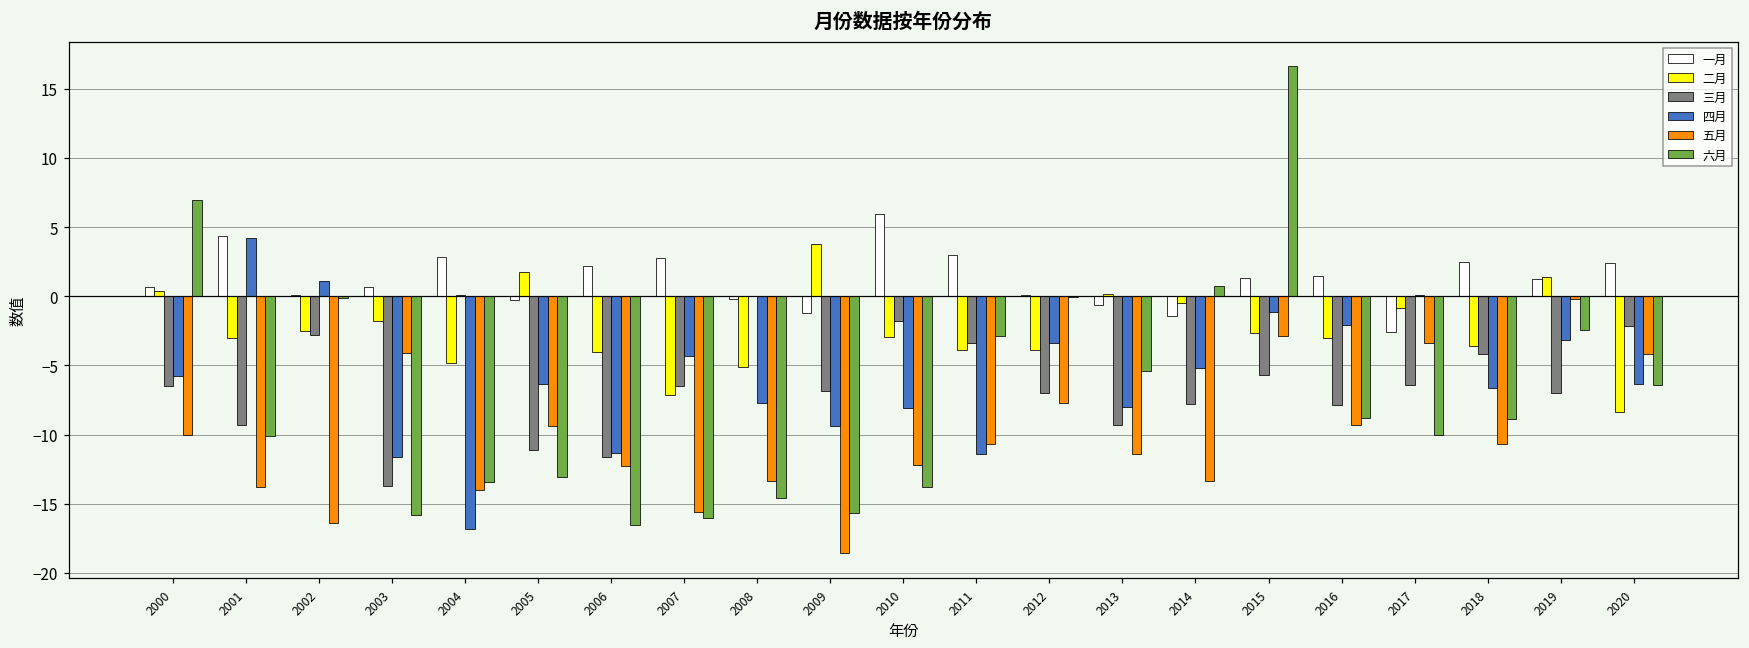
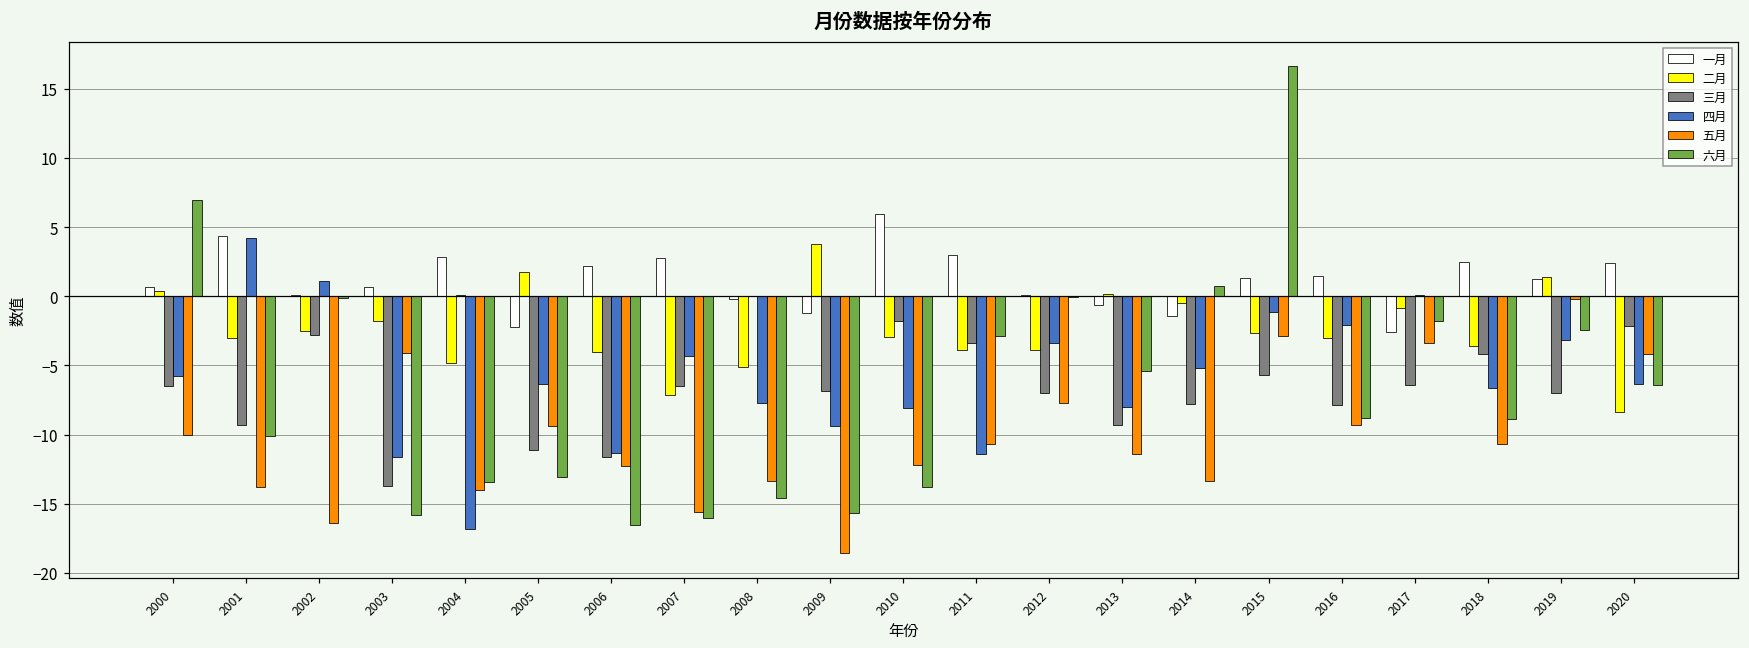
一月, 2005: -0.3 -> -2.2
六月, 2017: -10.0 -> -1.8
